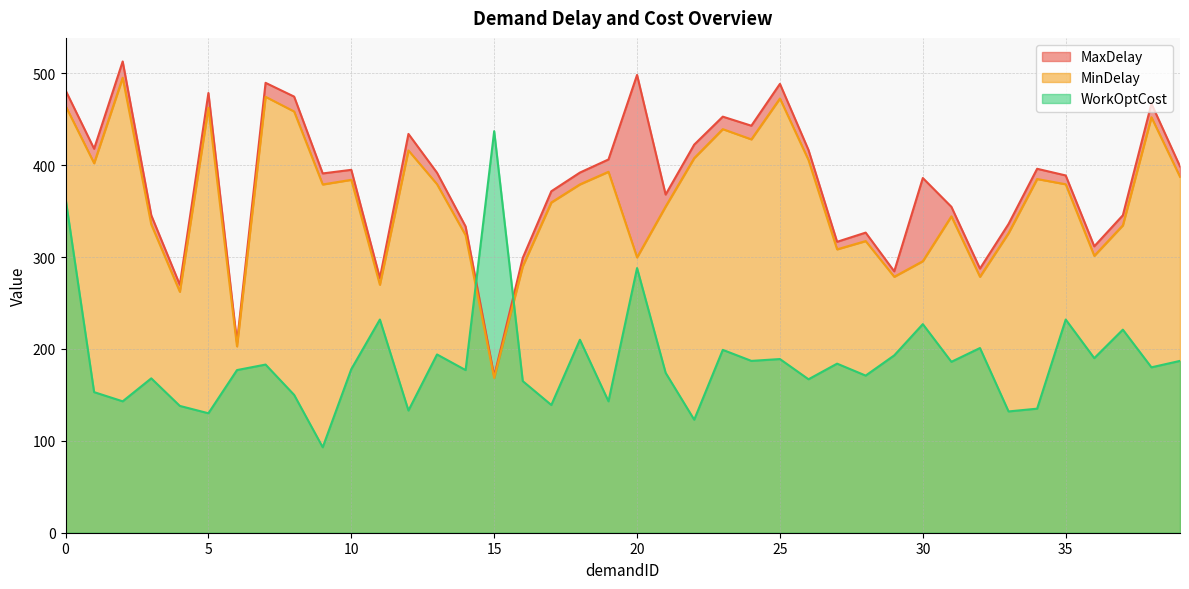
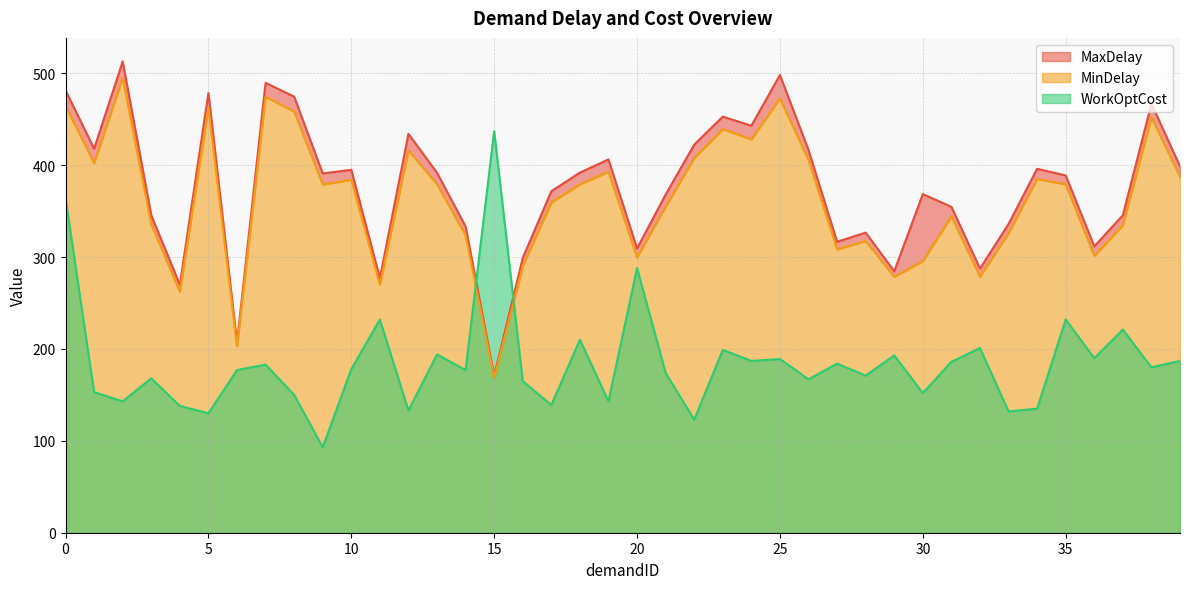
MaxDelay, 20: 500 -> 310
MaxDelay, 25: 490 -> 500
MaxDelay, 30: 390 -> 370
WorkOptCost, 30: 230 -> 150
